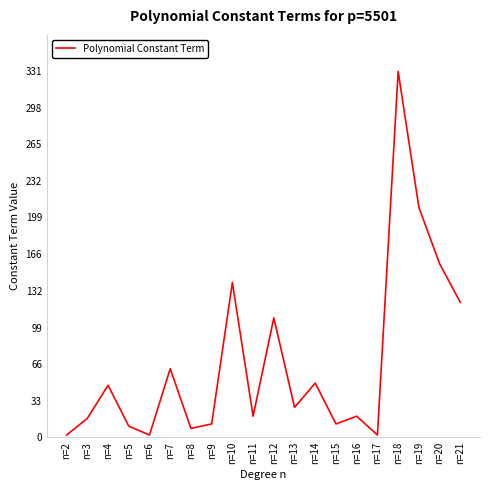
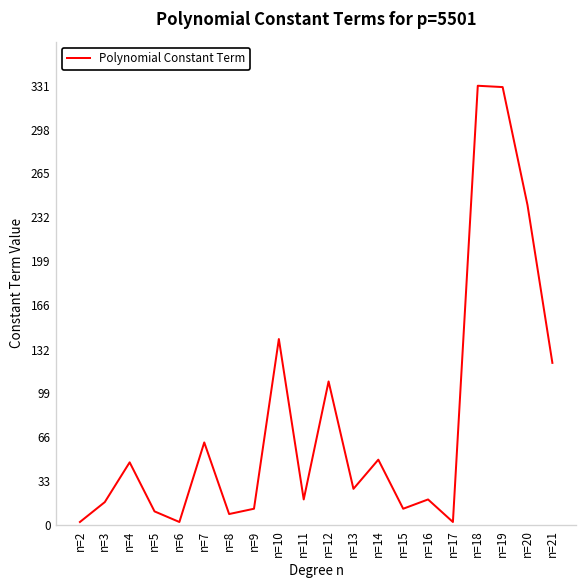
n=19: 208 -> 330
n=20: 157 -> 241
